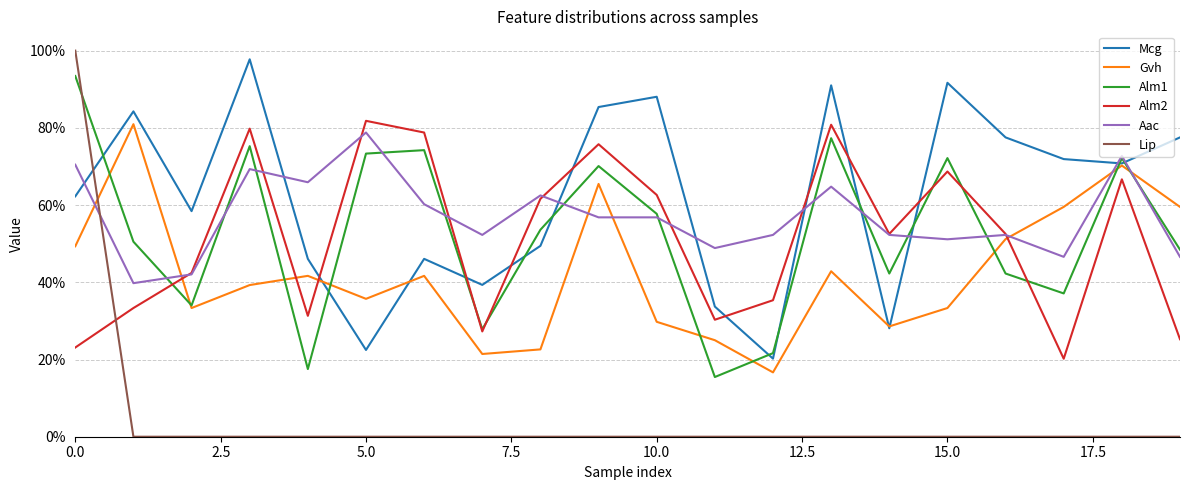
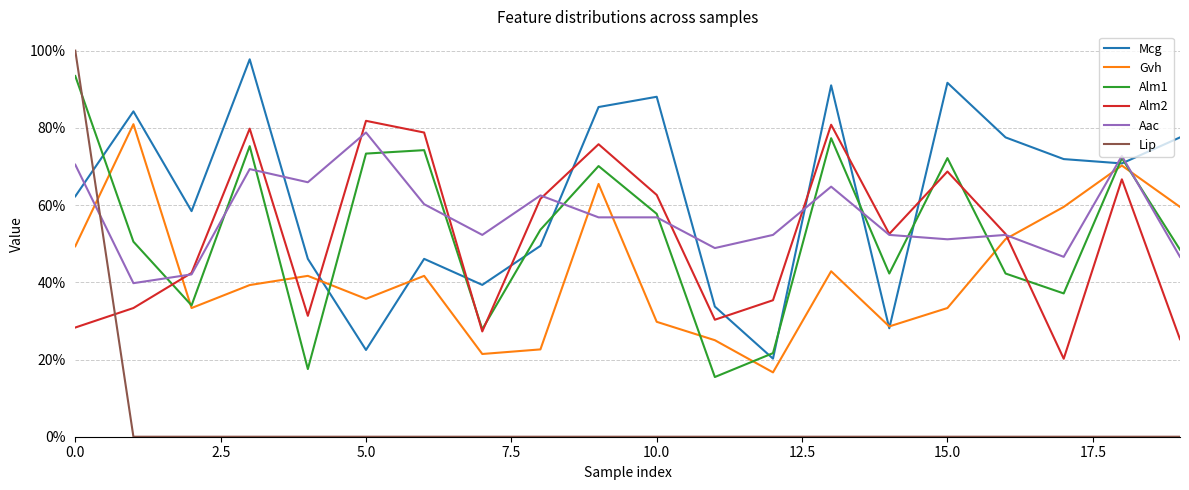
Alm2, 0.0: 23% -> 28%
